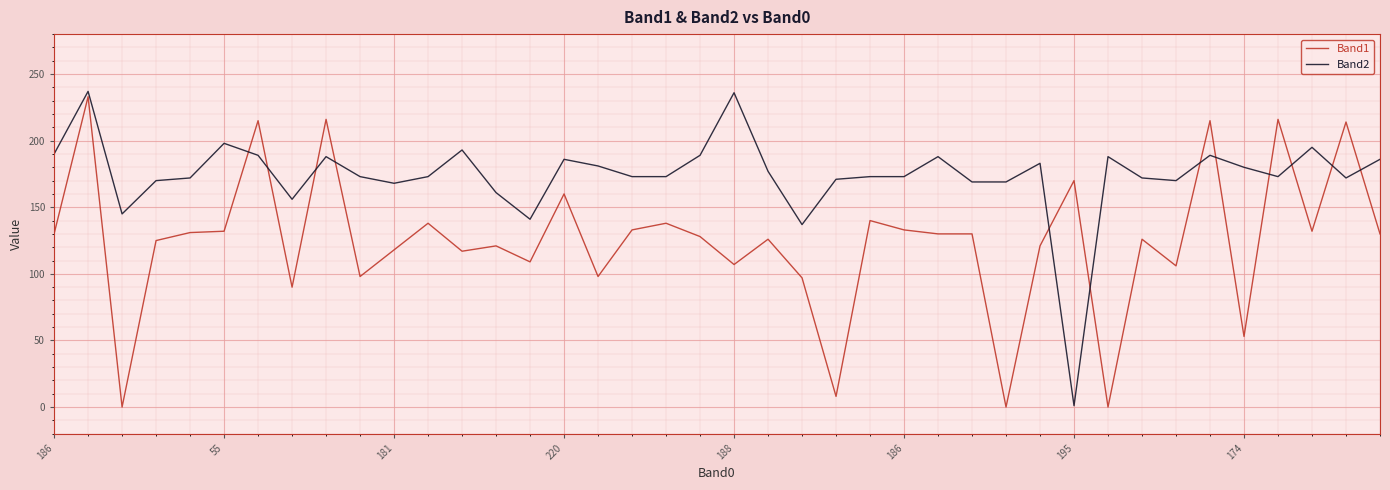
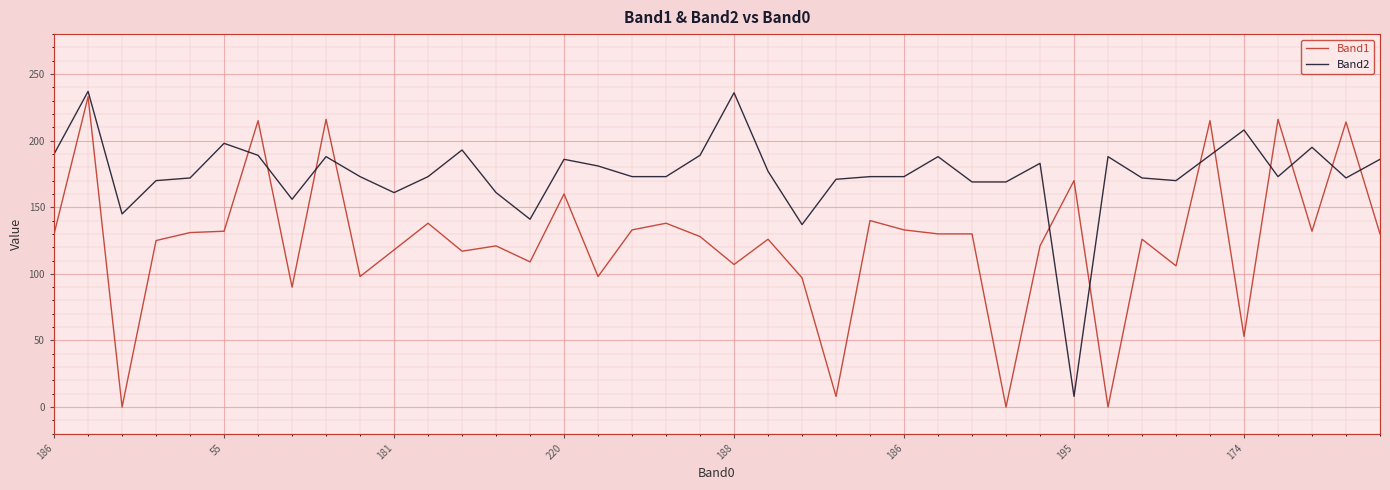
Band2, 181: 168 -> 161
Band2, 195: 1 -> 8
Band2, 174: 180 -> 208
